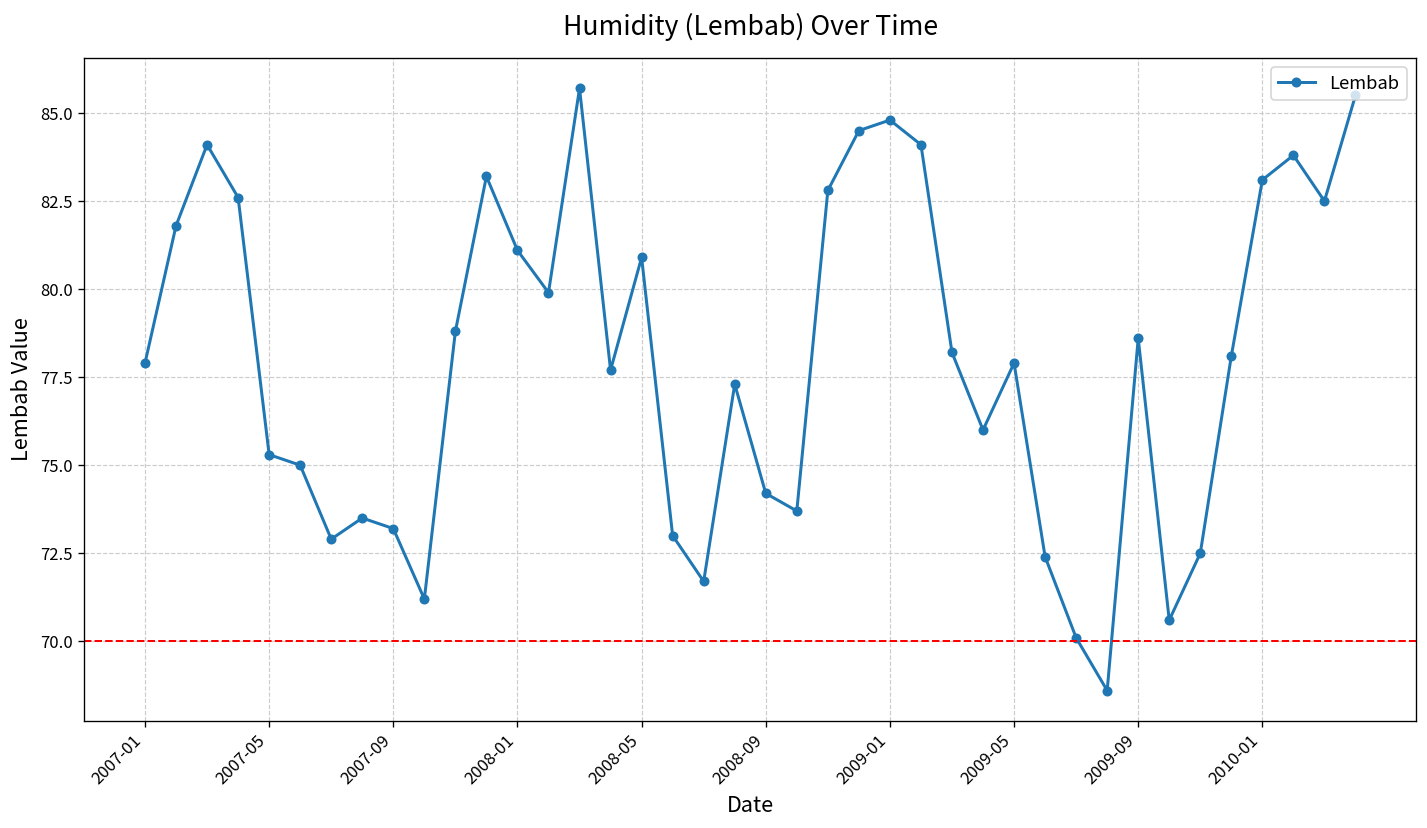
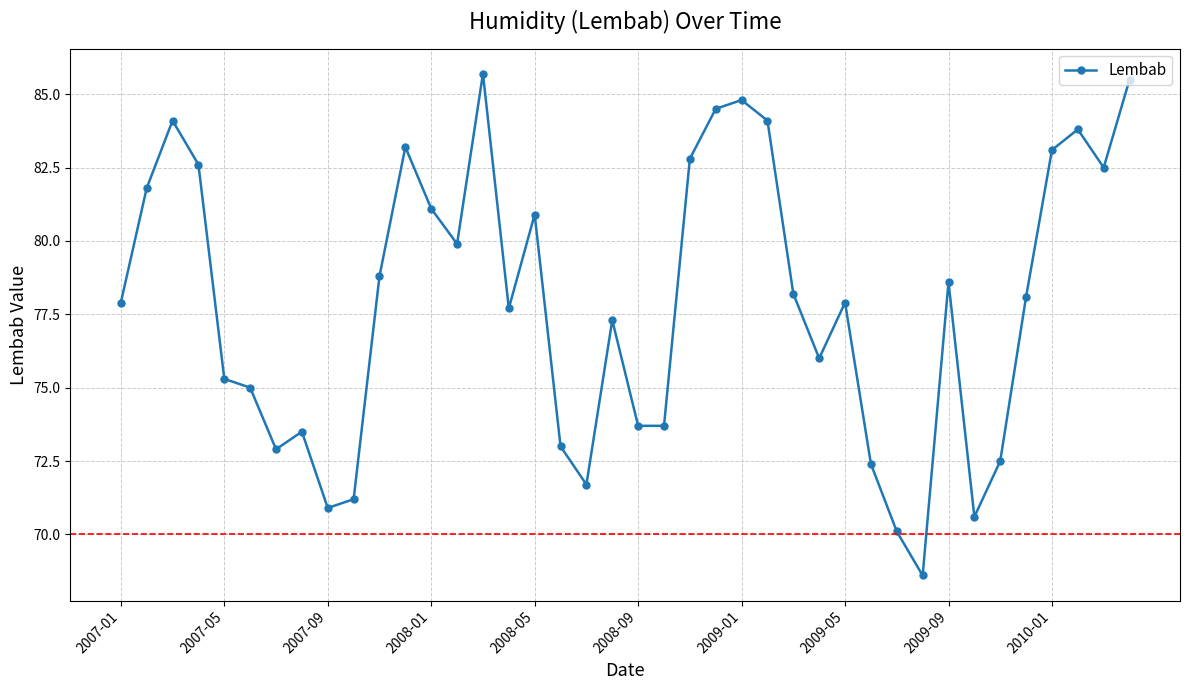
2007-09: 73.2 -> 70.9
2008-09: 74.2 -> 73.7
